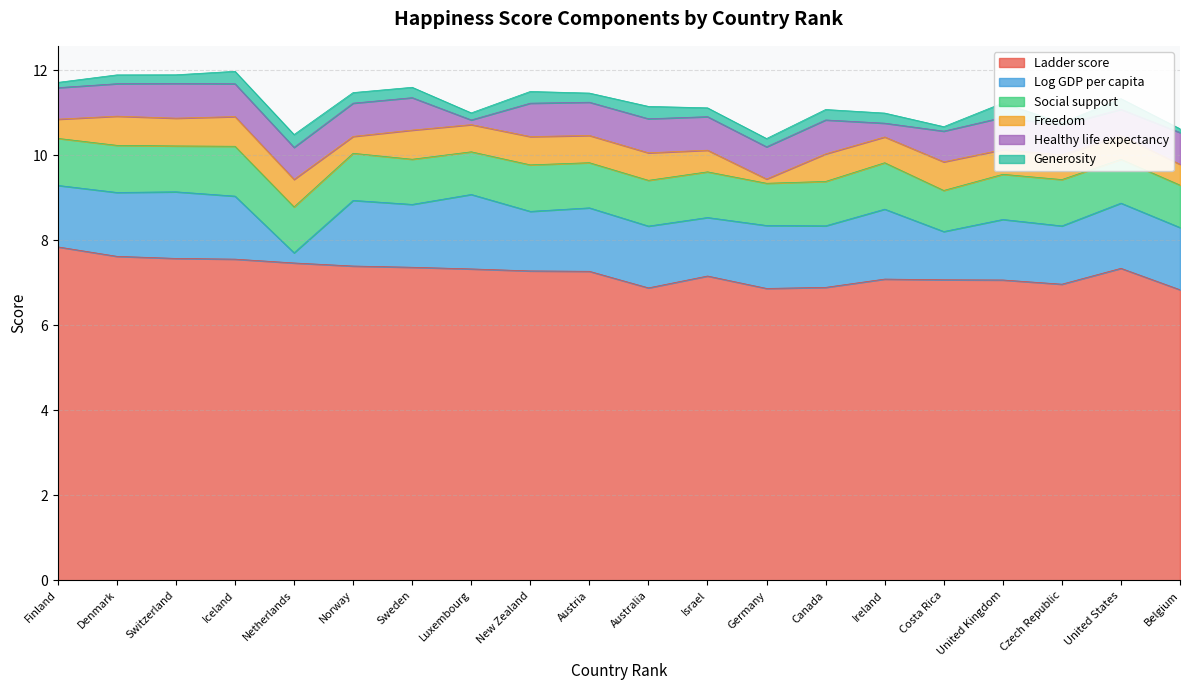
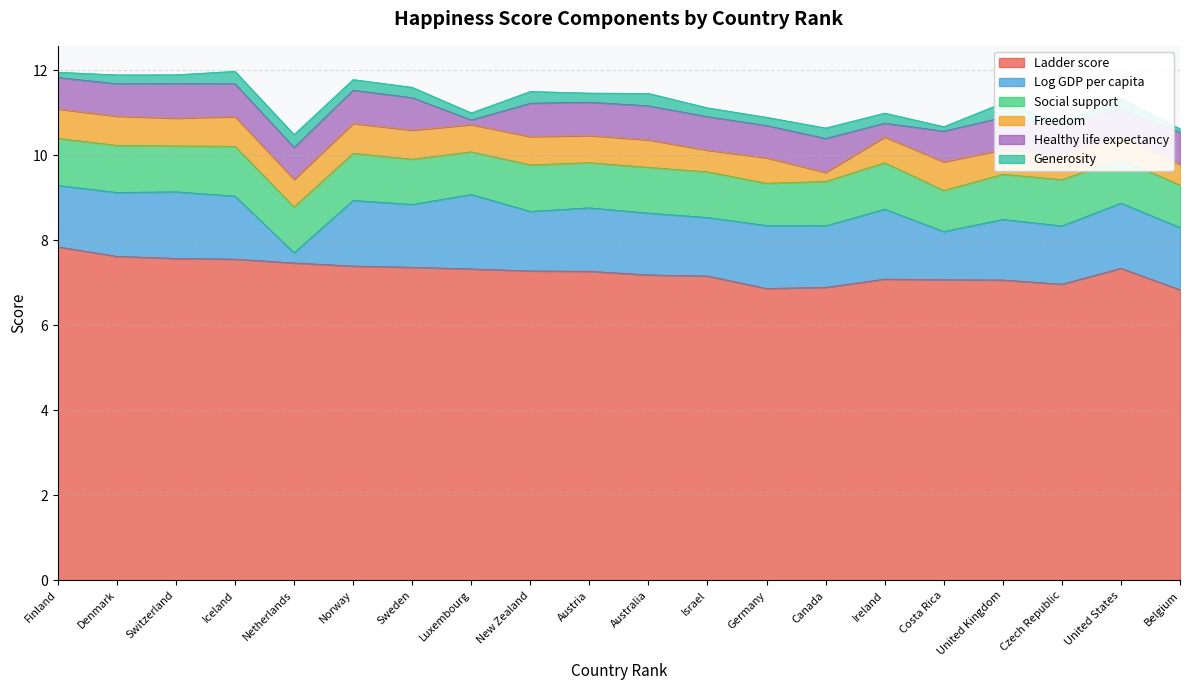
Freedom, Finland: 0.5 -> 0.7
Freedom, Norway: 0.4 -> 0.7
Ladder score, Australia: 6.9 -> 7.2
Freedom, Germany: 0.1 -> 0.6
Freedom, Canada: 0.6 -> 0.2
